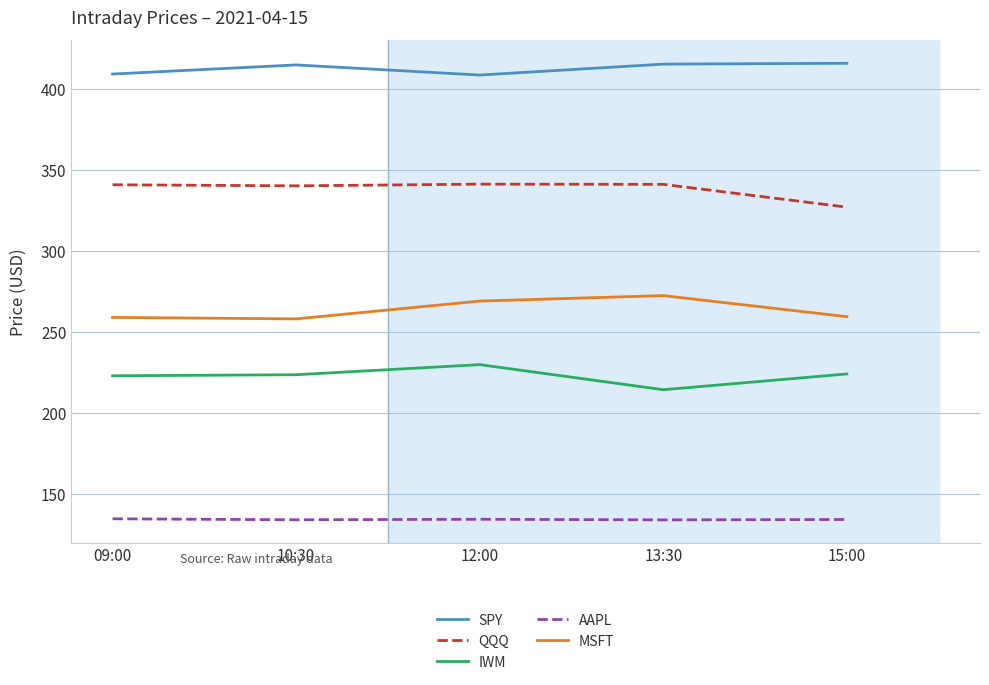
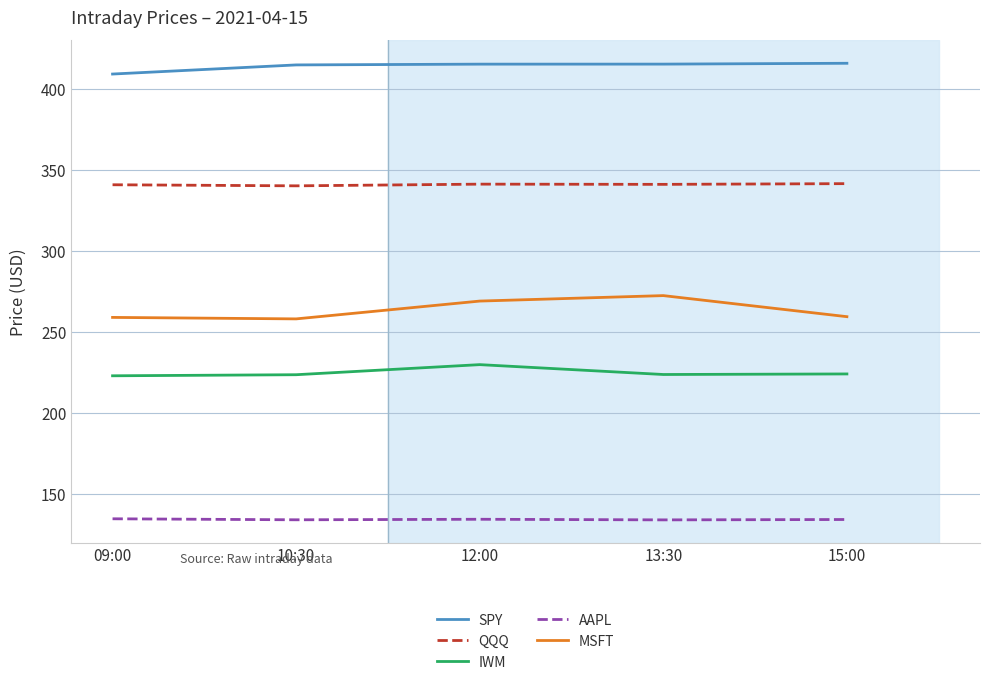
SPY, 12:00: 409 -> 415
IWM, 13:30: 215 -> 224
QQQ, 15:00: 327 -> 342
